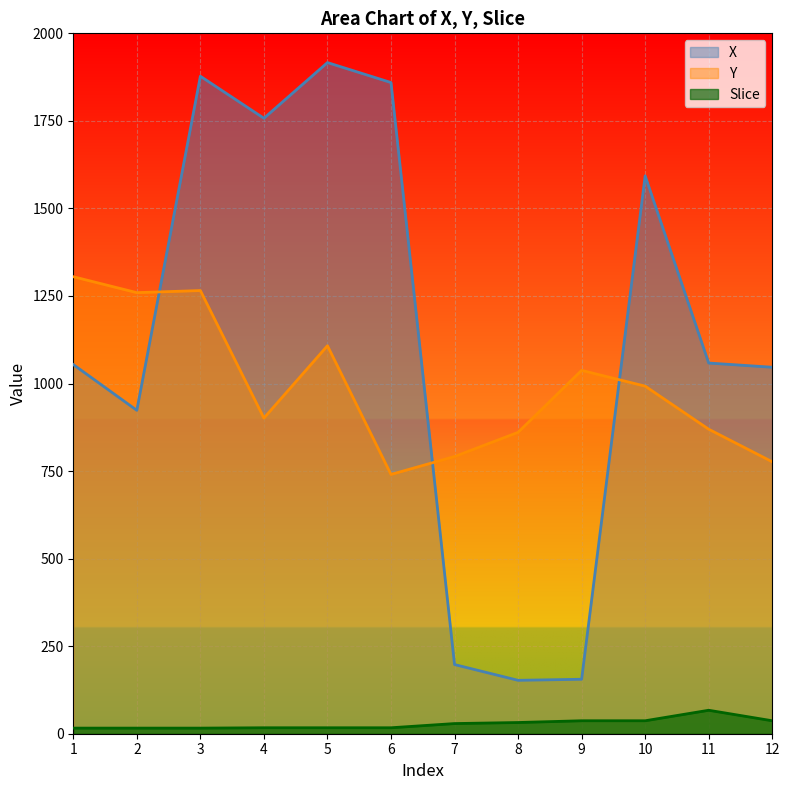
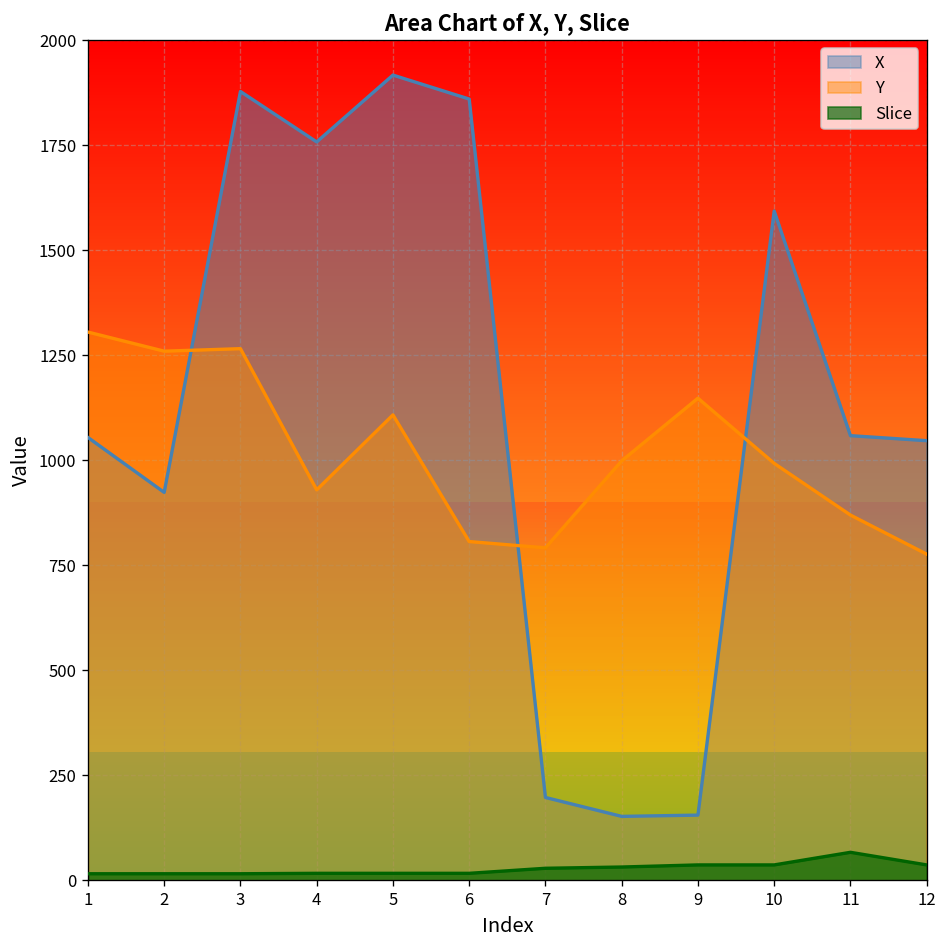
Y, 4: 900 -> 930
Y, 6: 740 -> 810
Y, 8: 860 -> 1000
Y, 9: 1040 -> 1150
